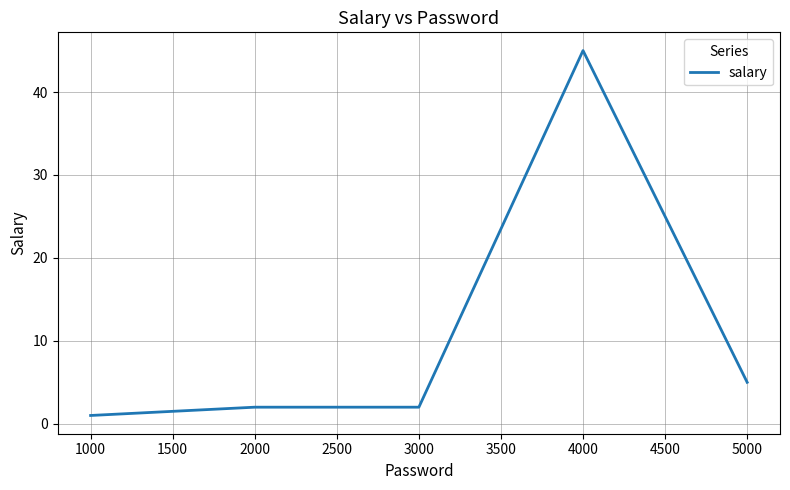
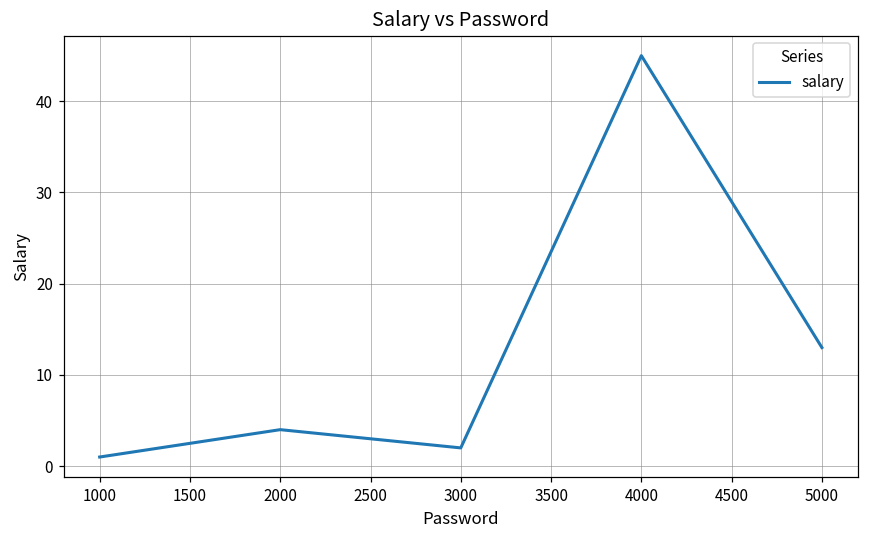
2000: 2 -> 4
5000: 5 -> 13
